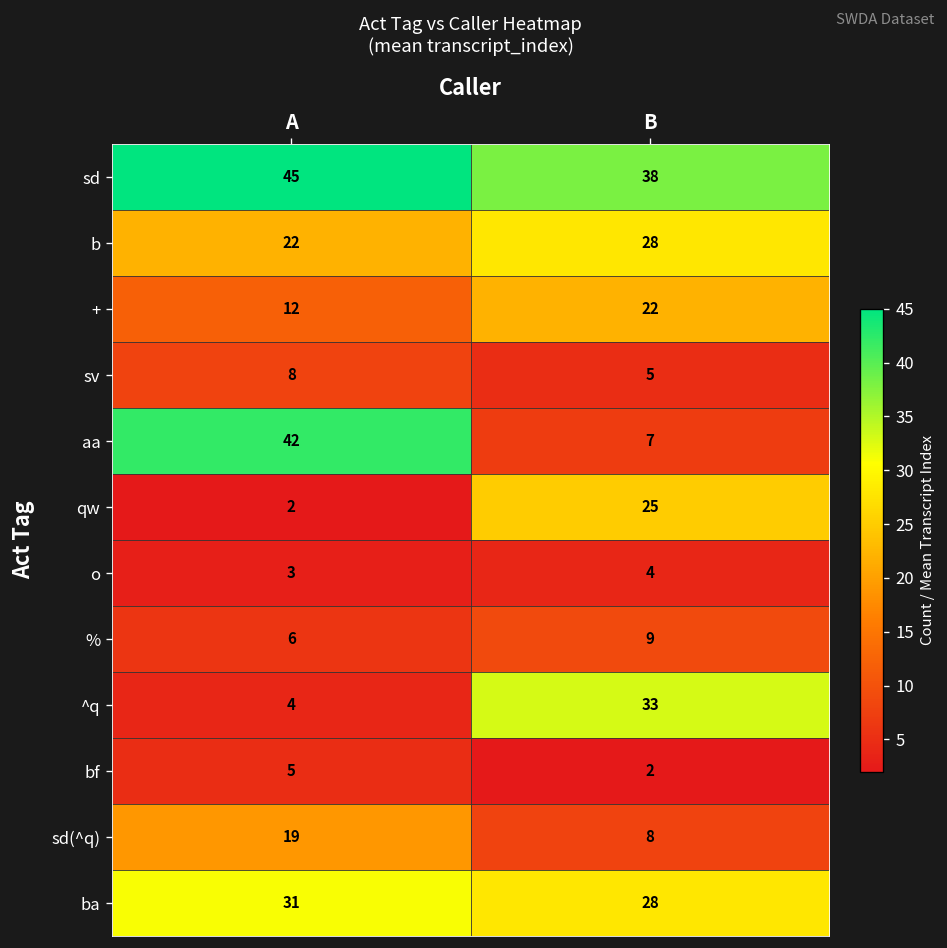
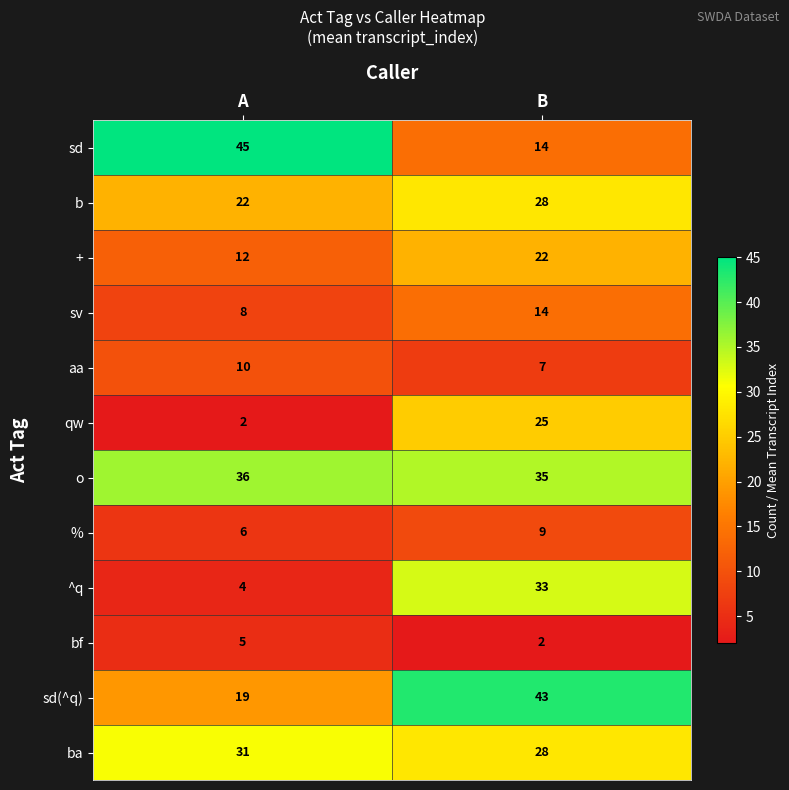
sd, B: 38 -> 14
sv, B: 5 -> 14
aa, A: 42 -> 10
o, A: 3 -> 36
o, B: 4 -> 35
sd(^q), B: 8 -> 43
